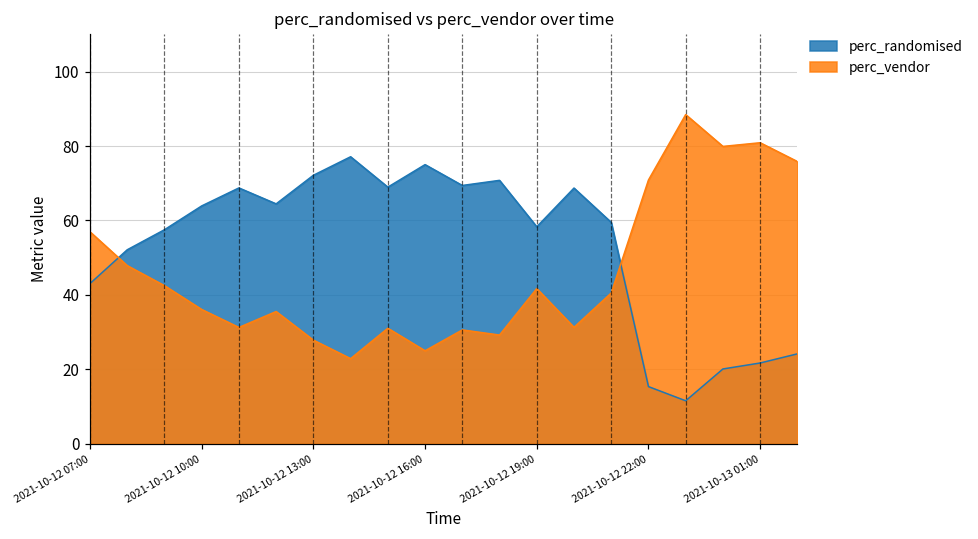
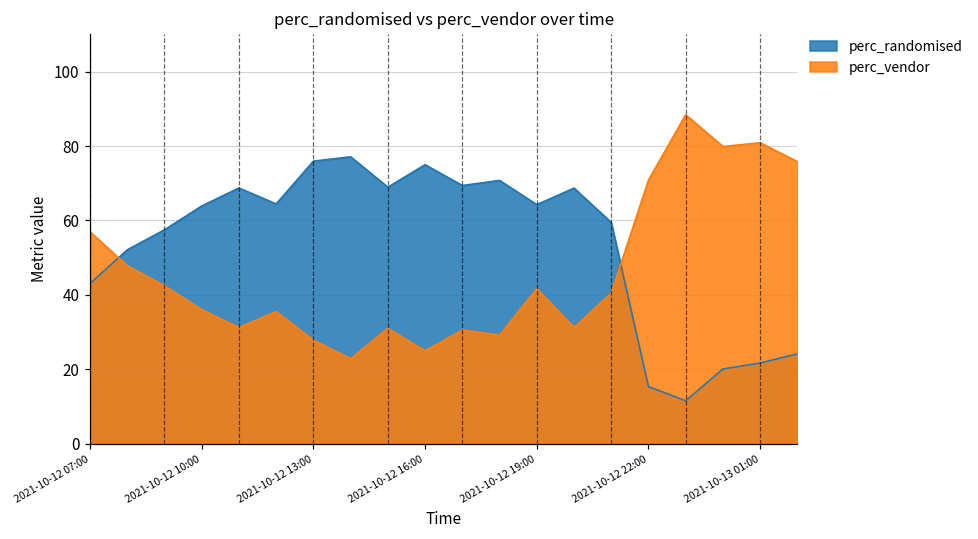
perc_randomised, 2021-10-12 13:00: 72 -> 76
perc_randomised, 2021-10-12 19:00: 58 -> 64
